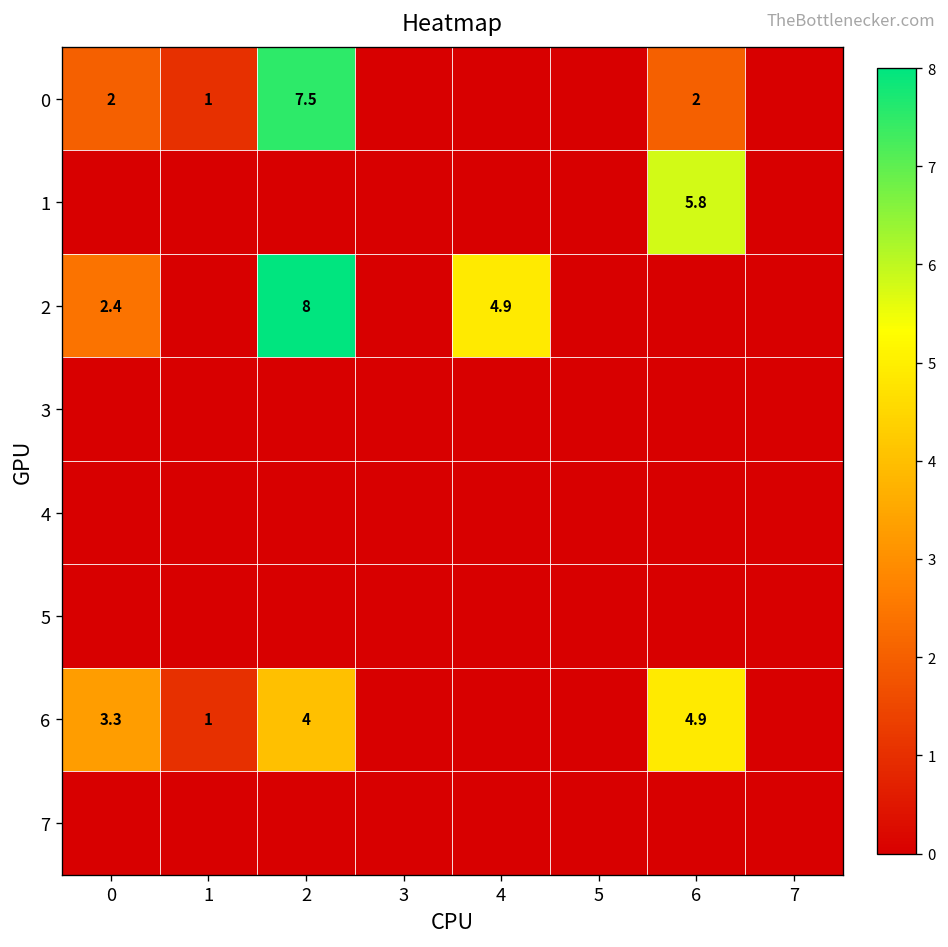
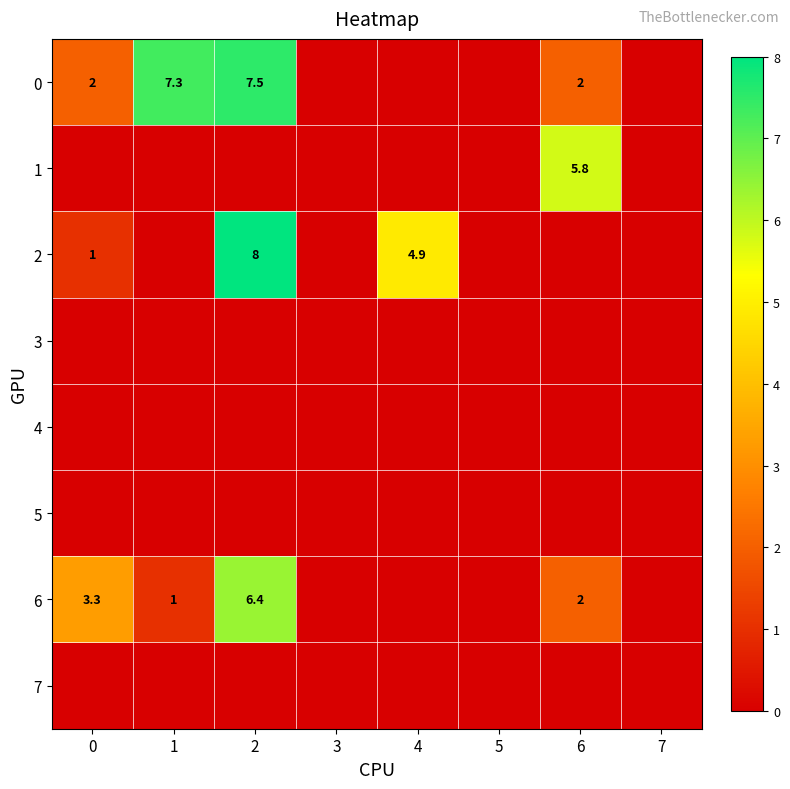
0, 1: 1 -> 7.3
2, 0: 2.4 -> 1
6, 2: 4 -> 6.4
6, 6: 4.9 -> 2
